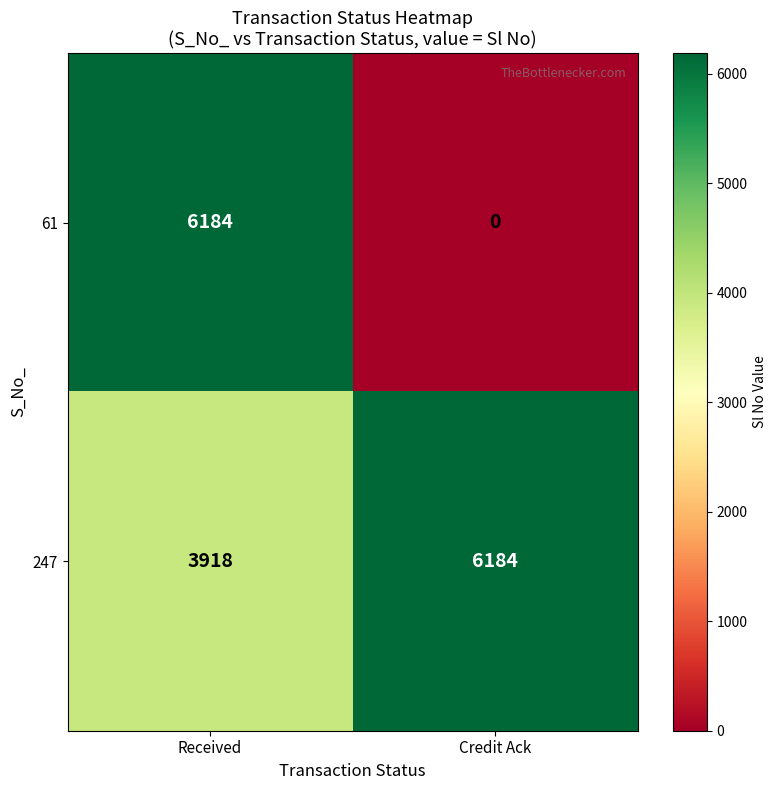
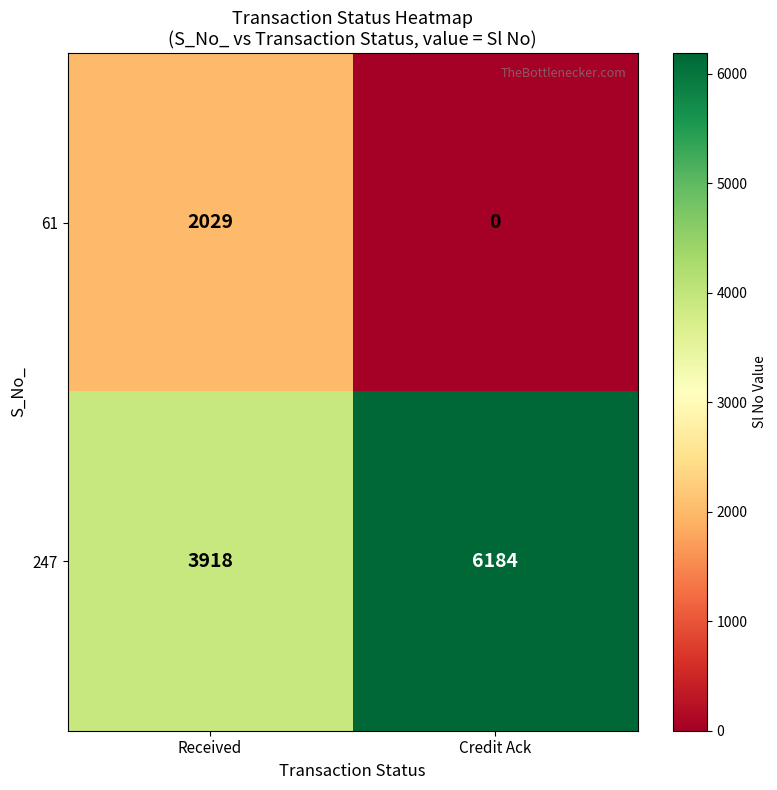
61, Received: 6184 -> 2029
